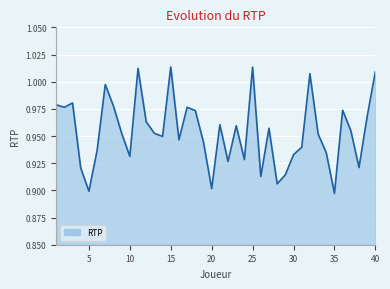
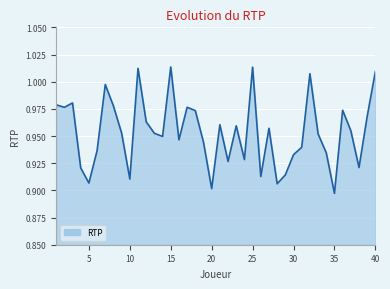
5: 0.899 -> 0.907
10: 0.931 -> 0.910
